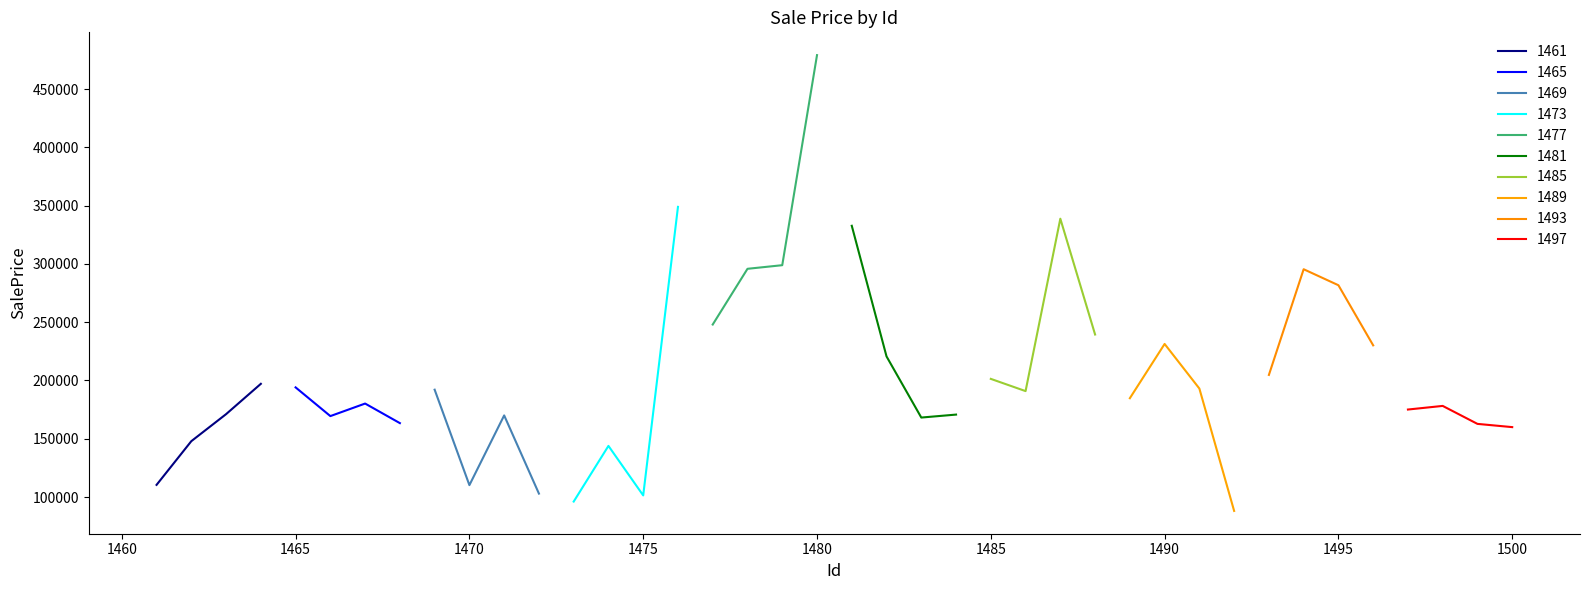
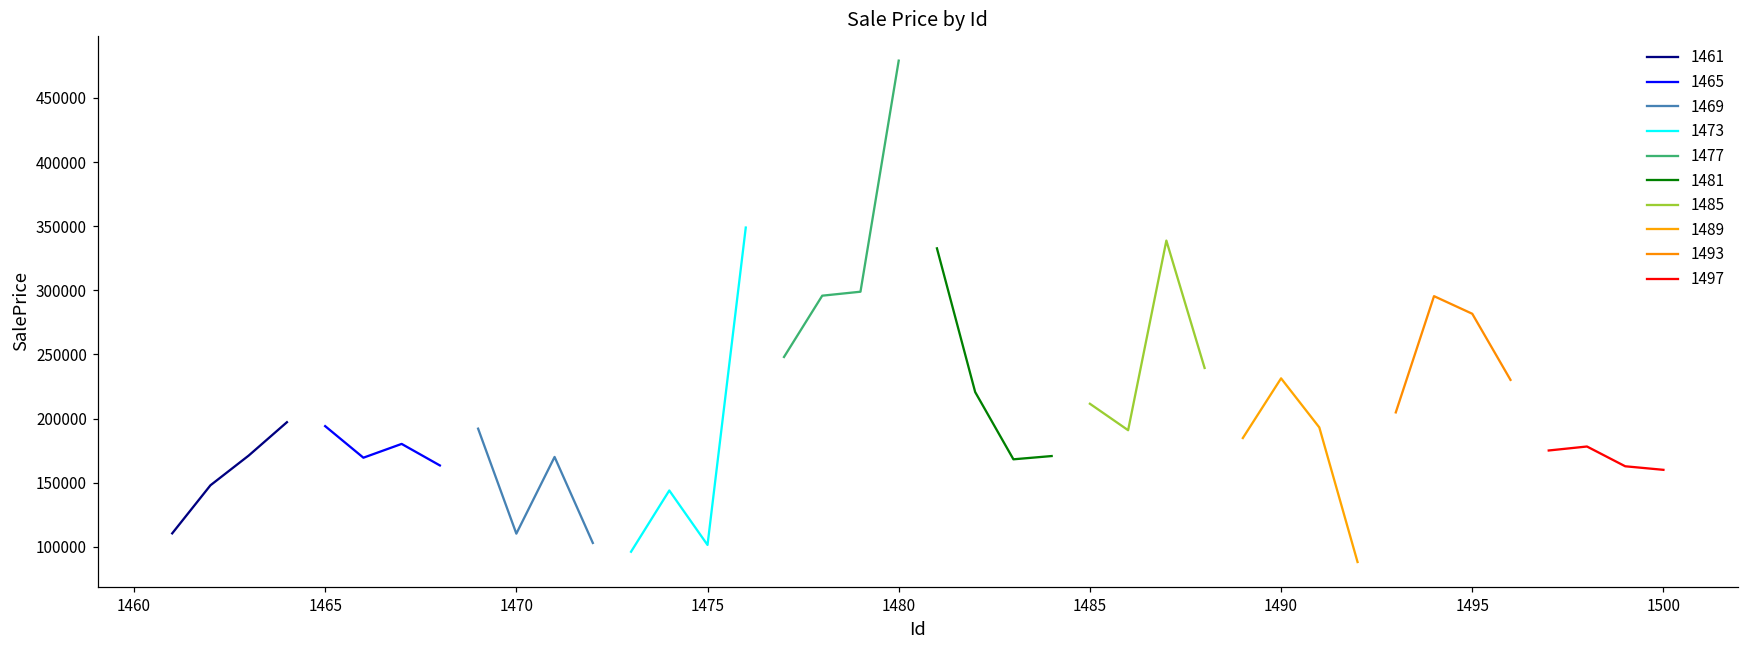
1485, 1485: 201000 -> 212000
